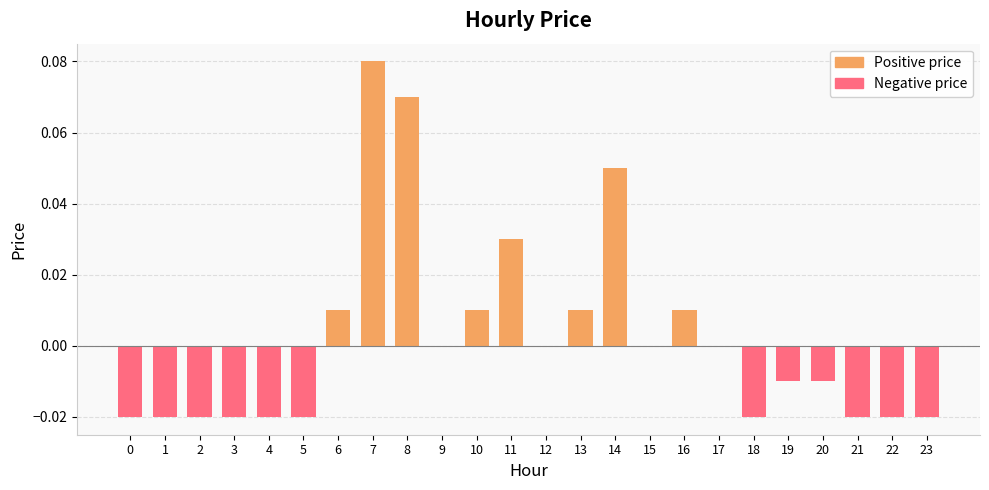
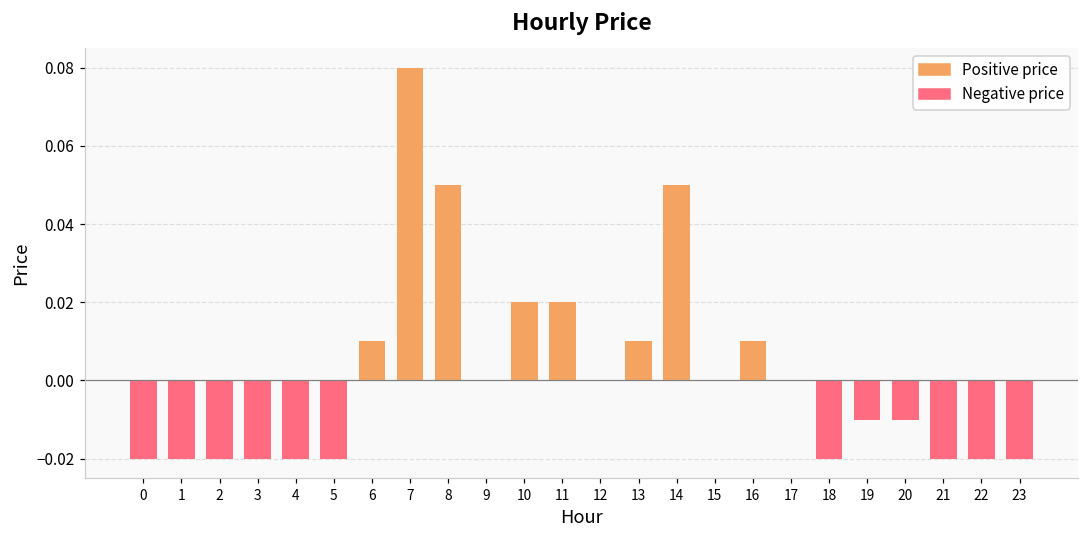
8: 0.07 -> 0.05
10: 0.01 -> 0.02
11: 0.03 -> 0.02
